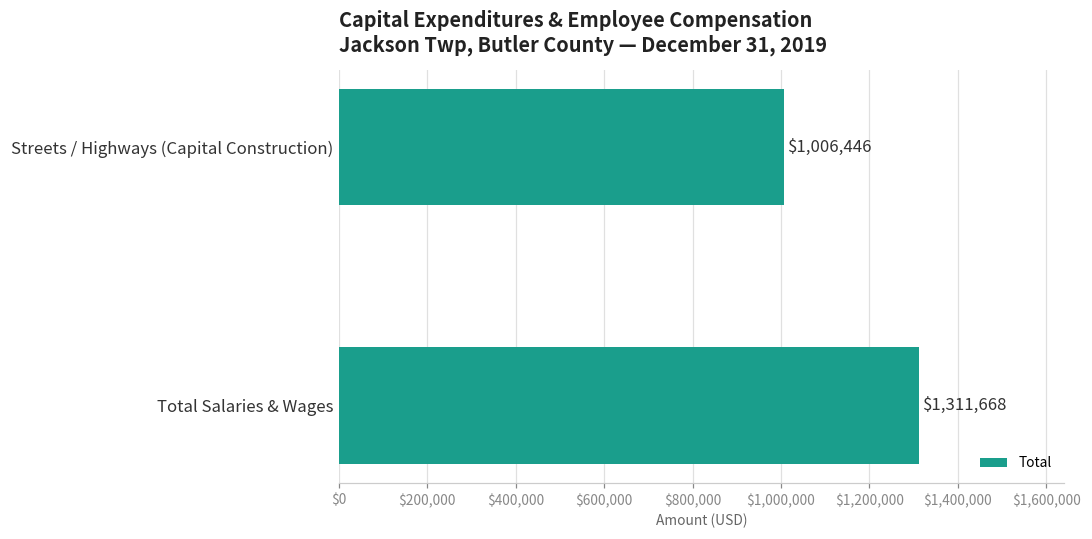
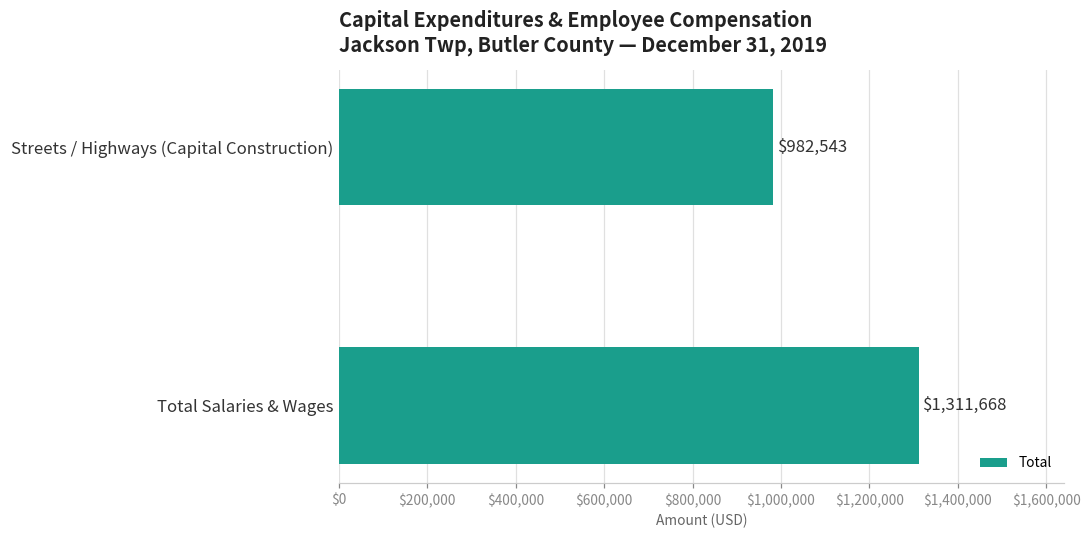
Streets / Highways (Capital Construction): $1,006,446 -> $982,543
